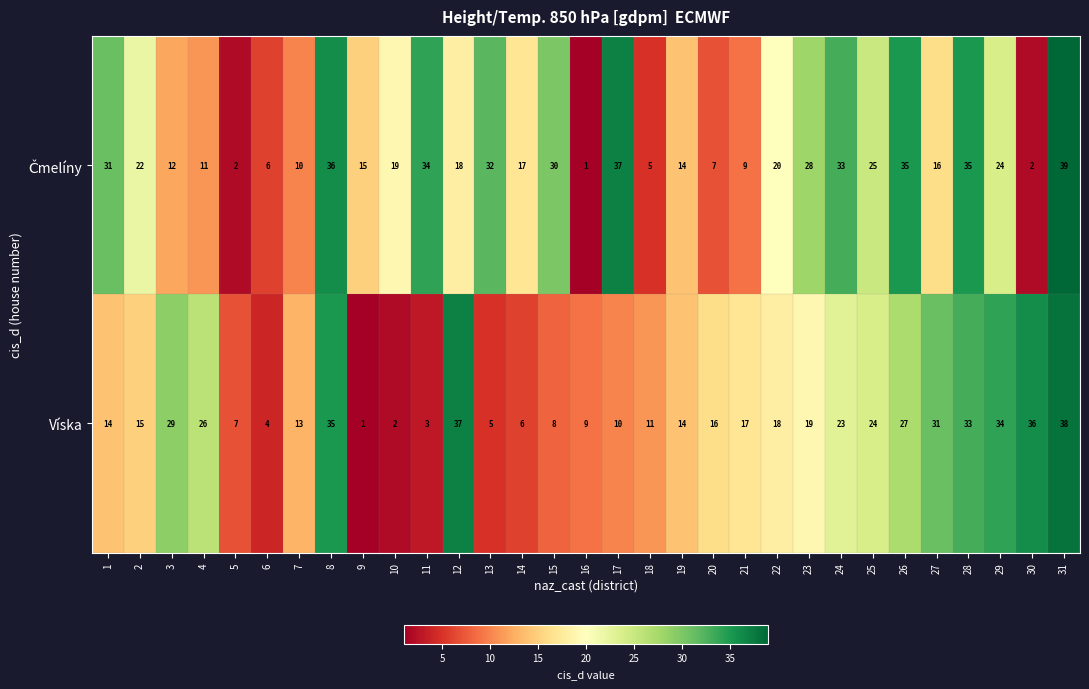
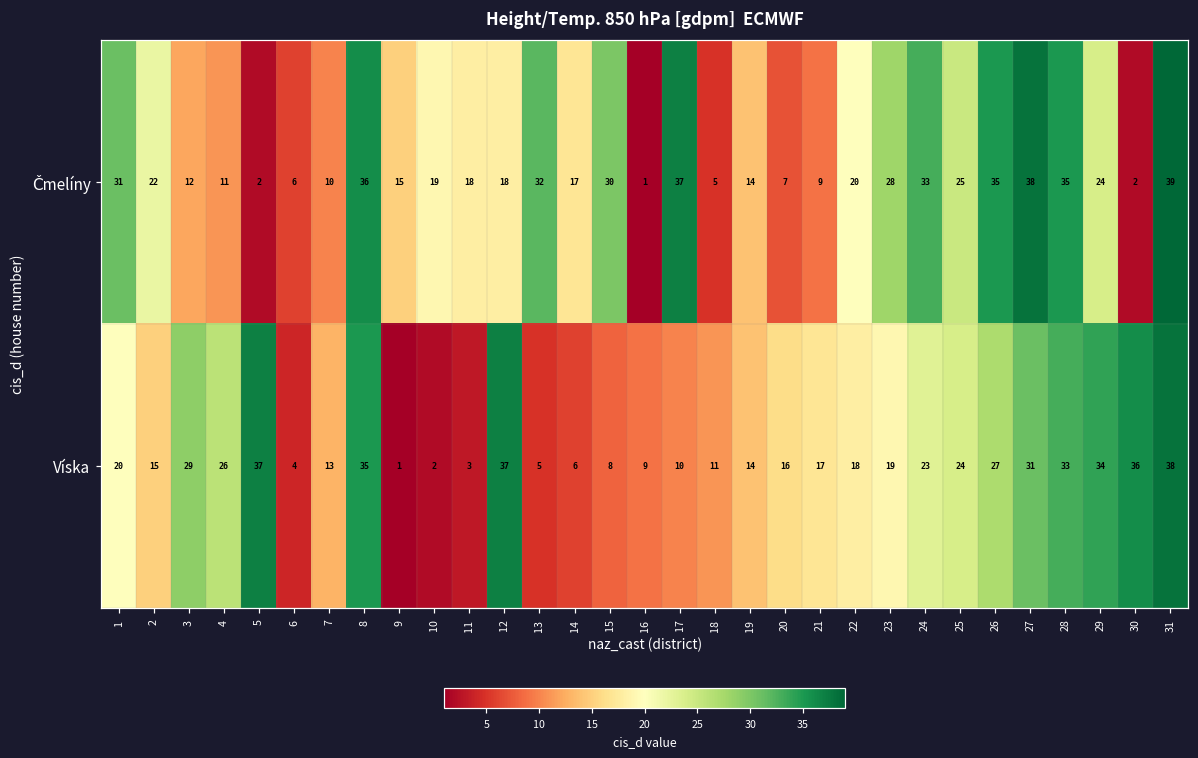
Čmelíny, 11: 34 -> 18
Čmelíny, 27: 16 -> 38
Víska, 1: 14 -> 20
Víska, 5: 7 -> 37
